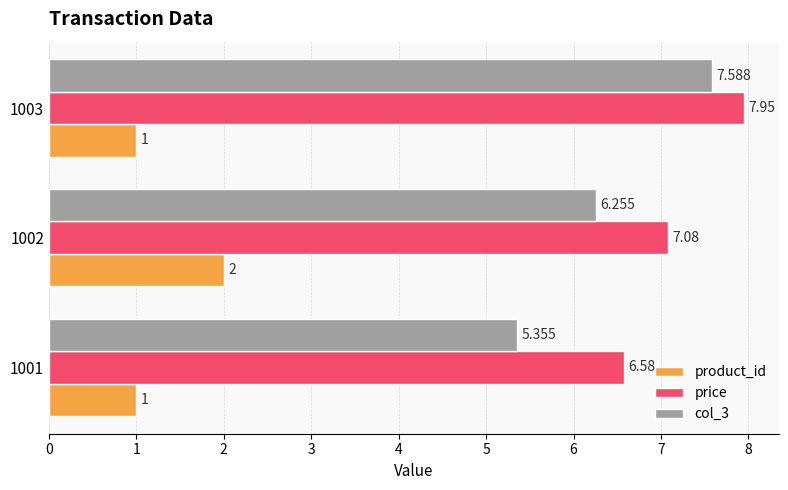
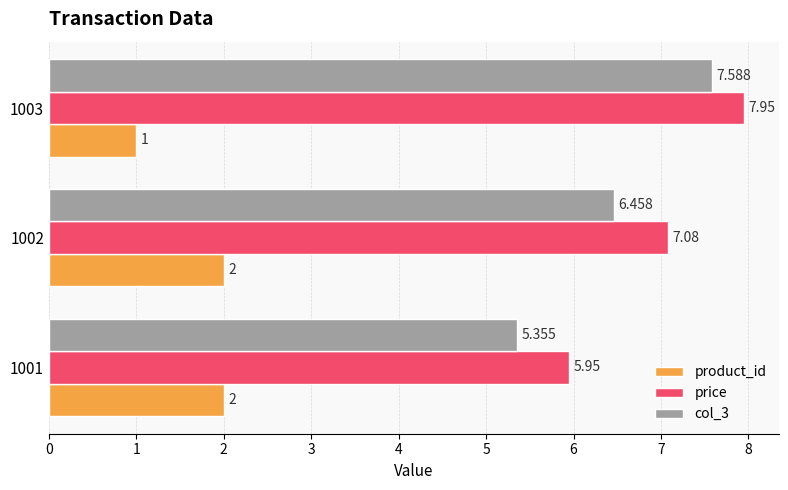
col_3, 1002: 6.255 -> 6.458
price, 1001: 6.58 -> 5.95
product_id, 1001: 1 -> 2
